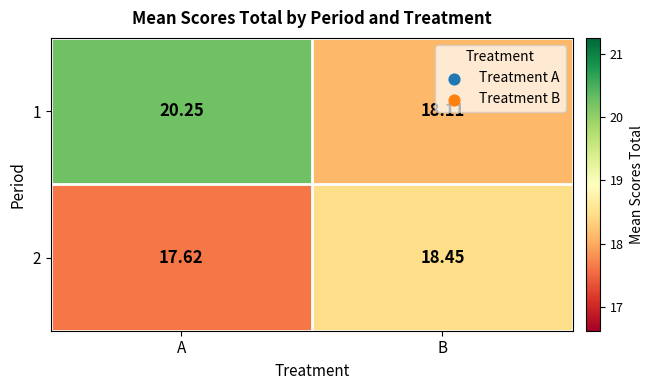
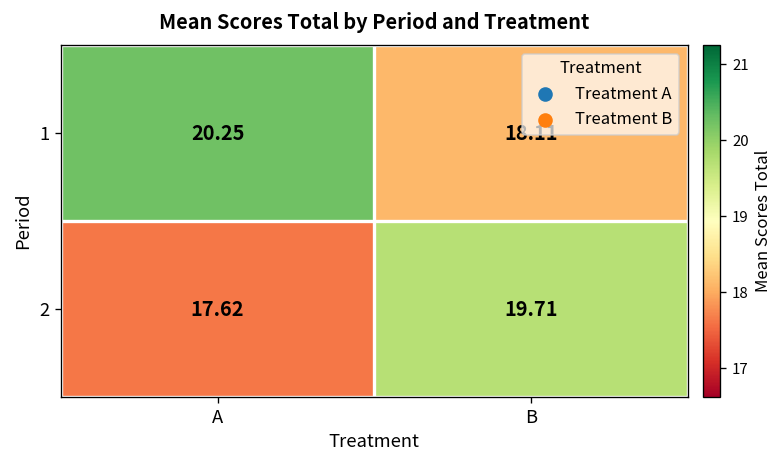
2, B: 18.45 -> 19.71
